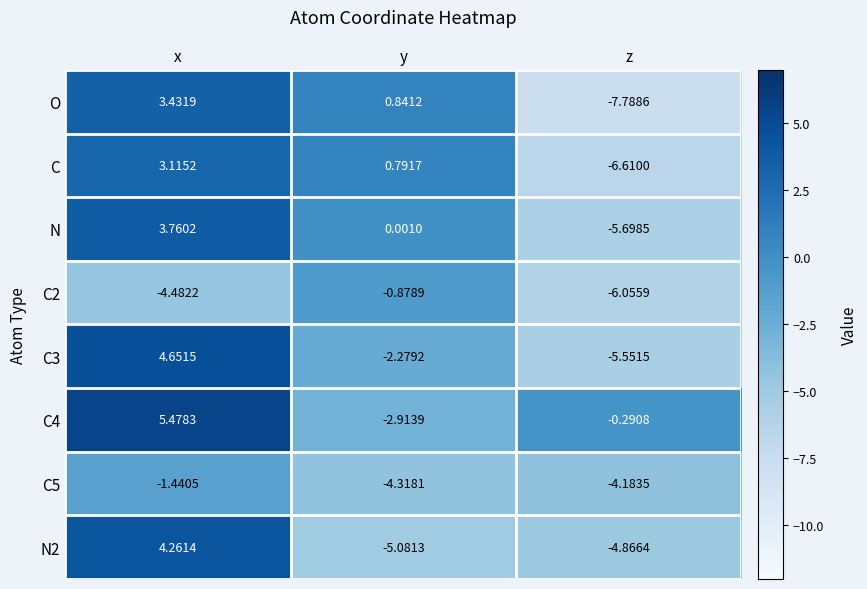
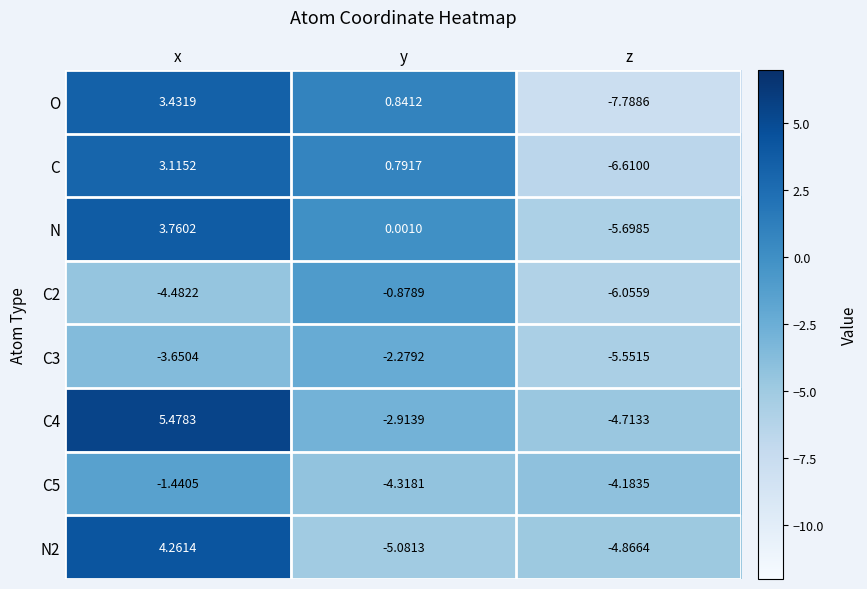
C3, x: 4.6515 -> -3.6504
C4, z: -0.2908 -> -4.7133
